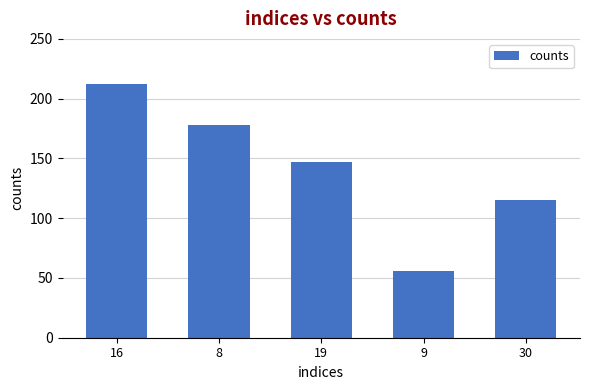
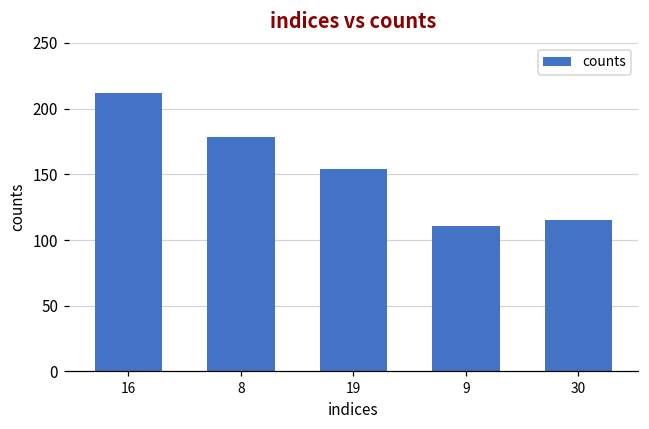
19: 147 -> 154
9: 56 -> 111
